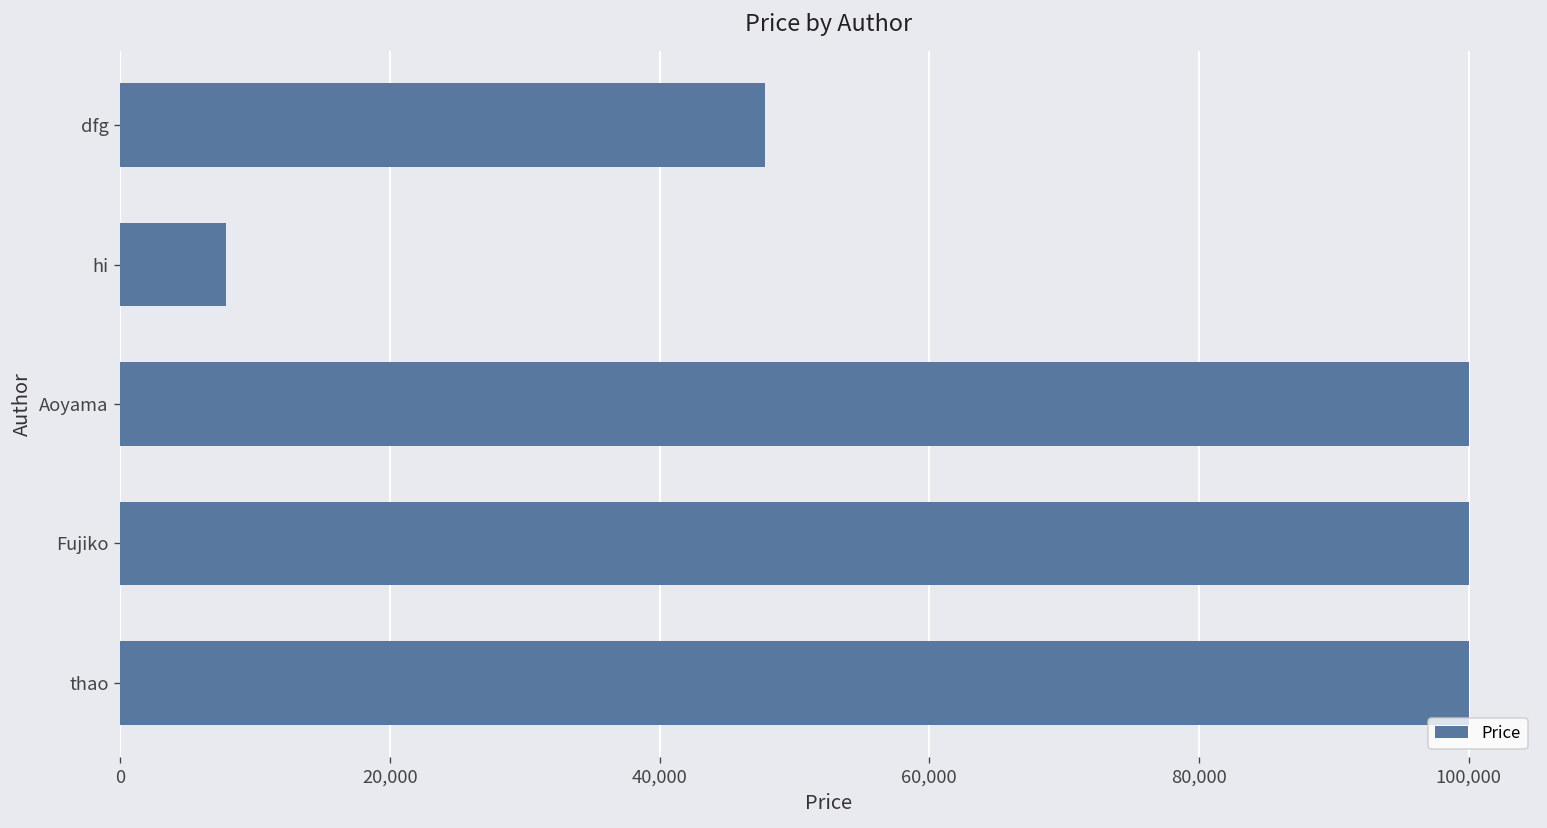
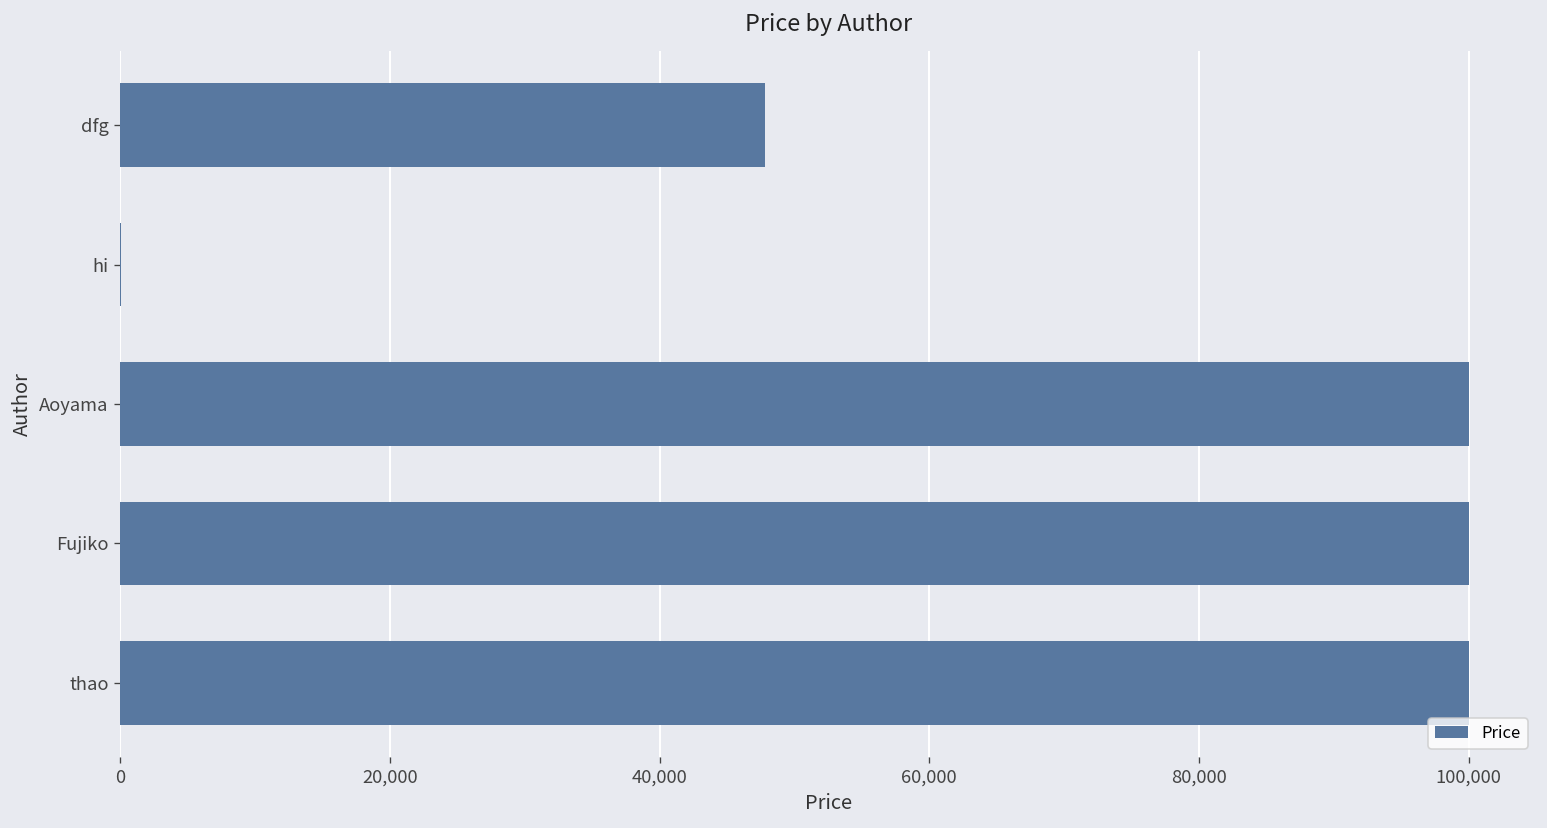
hi: 7,900 -> 0
